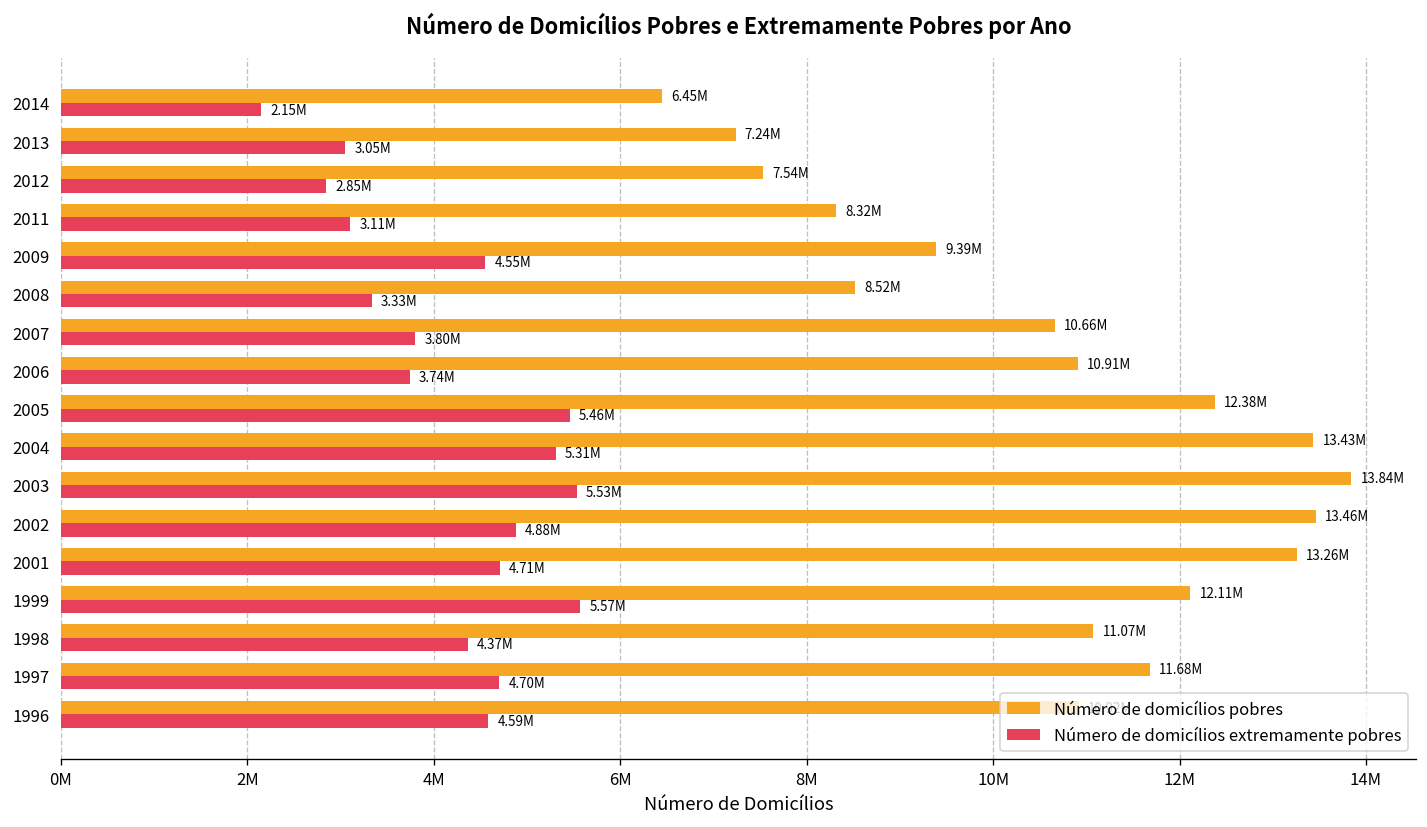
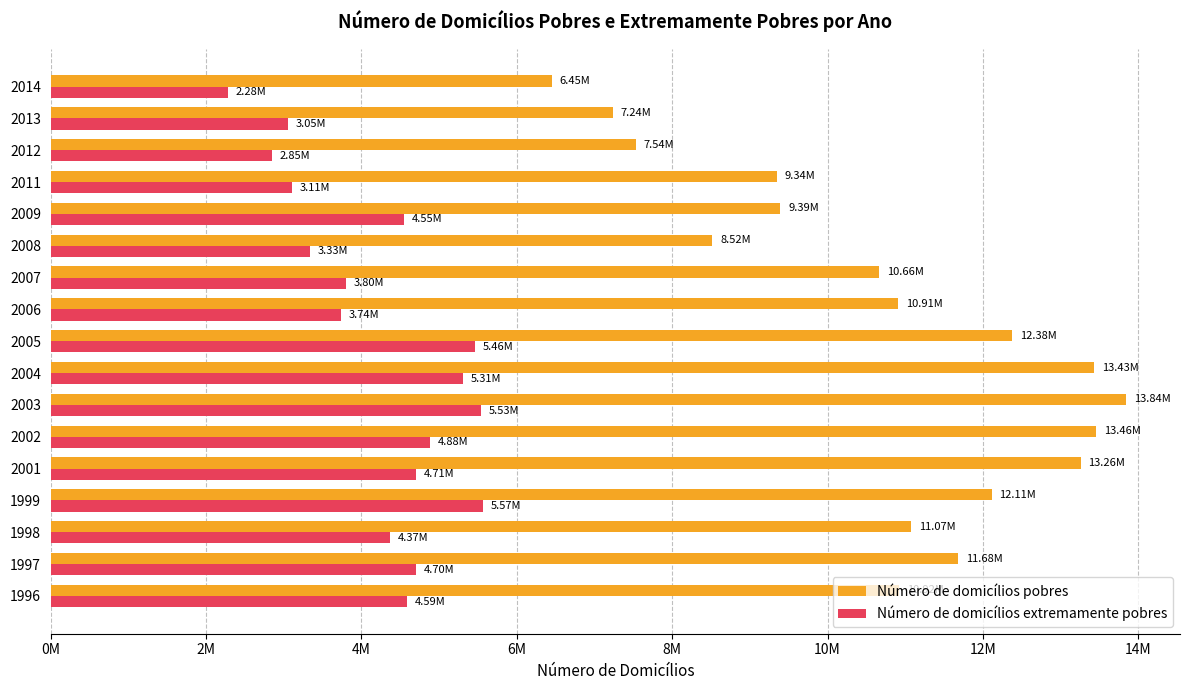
Número de domicílios extremamente pobres, 2014: 2.15M -> 2.28M
Número de domicílios pobres, 2011: 8.32M -> 9.34M
